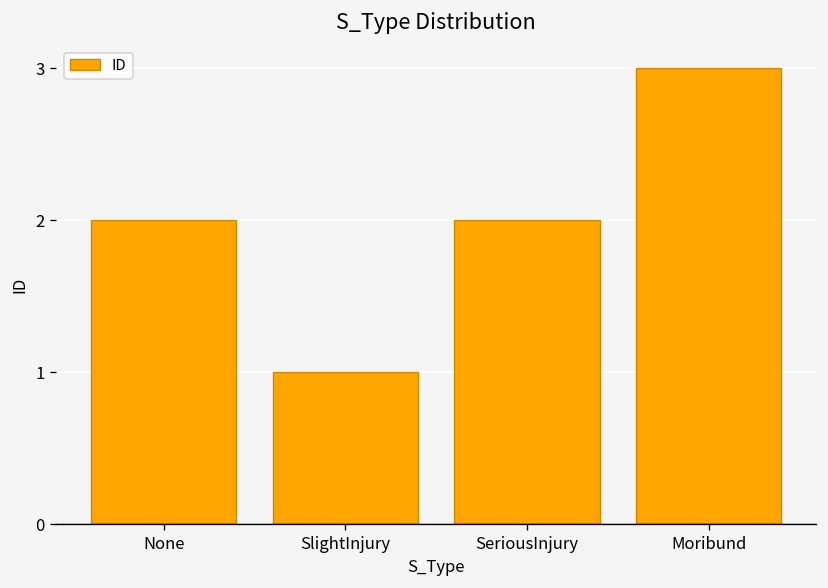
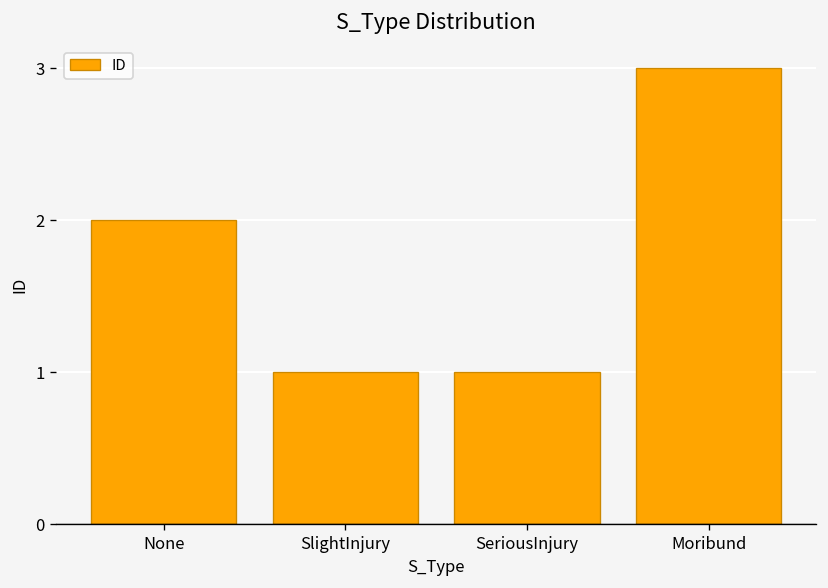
SeriousInjury: 2 -> 1
